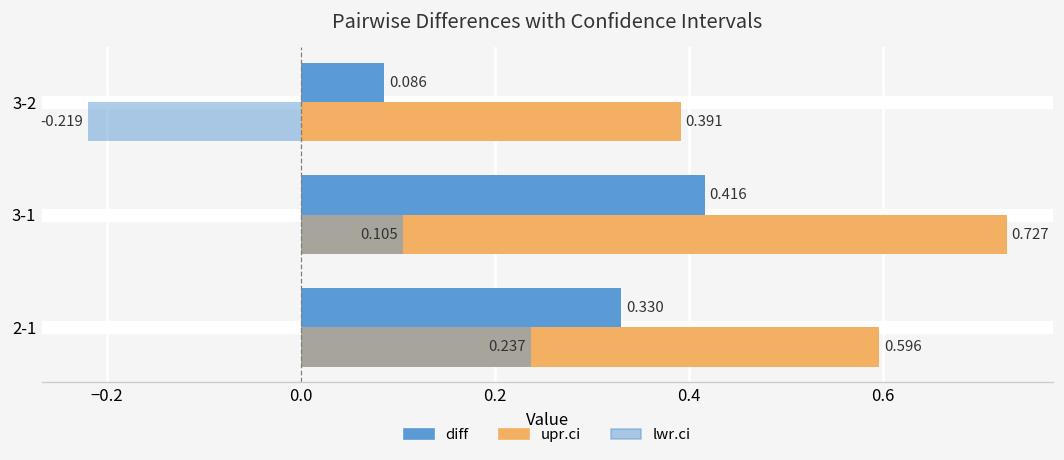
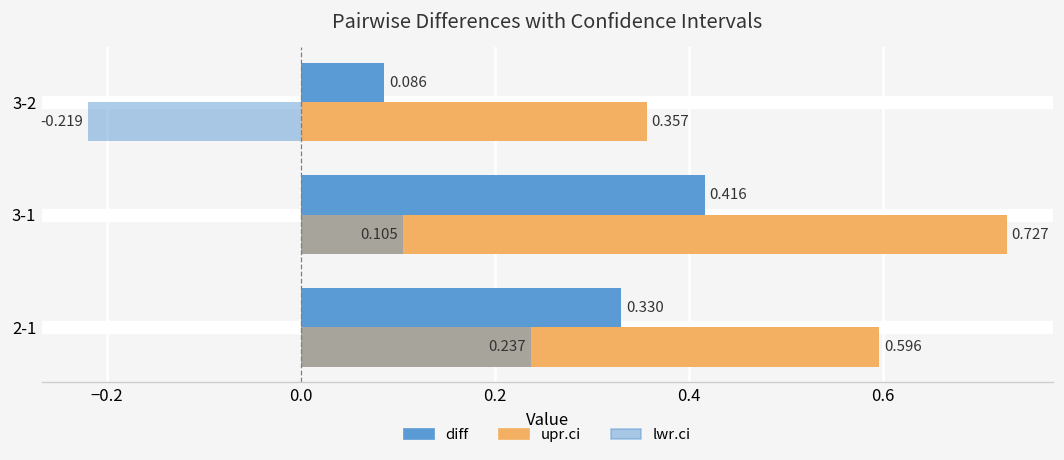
upr.ci, 3-2: 0.391 -> 0.357
